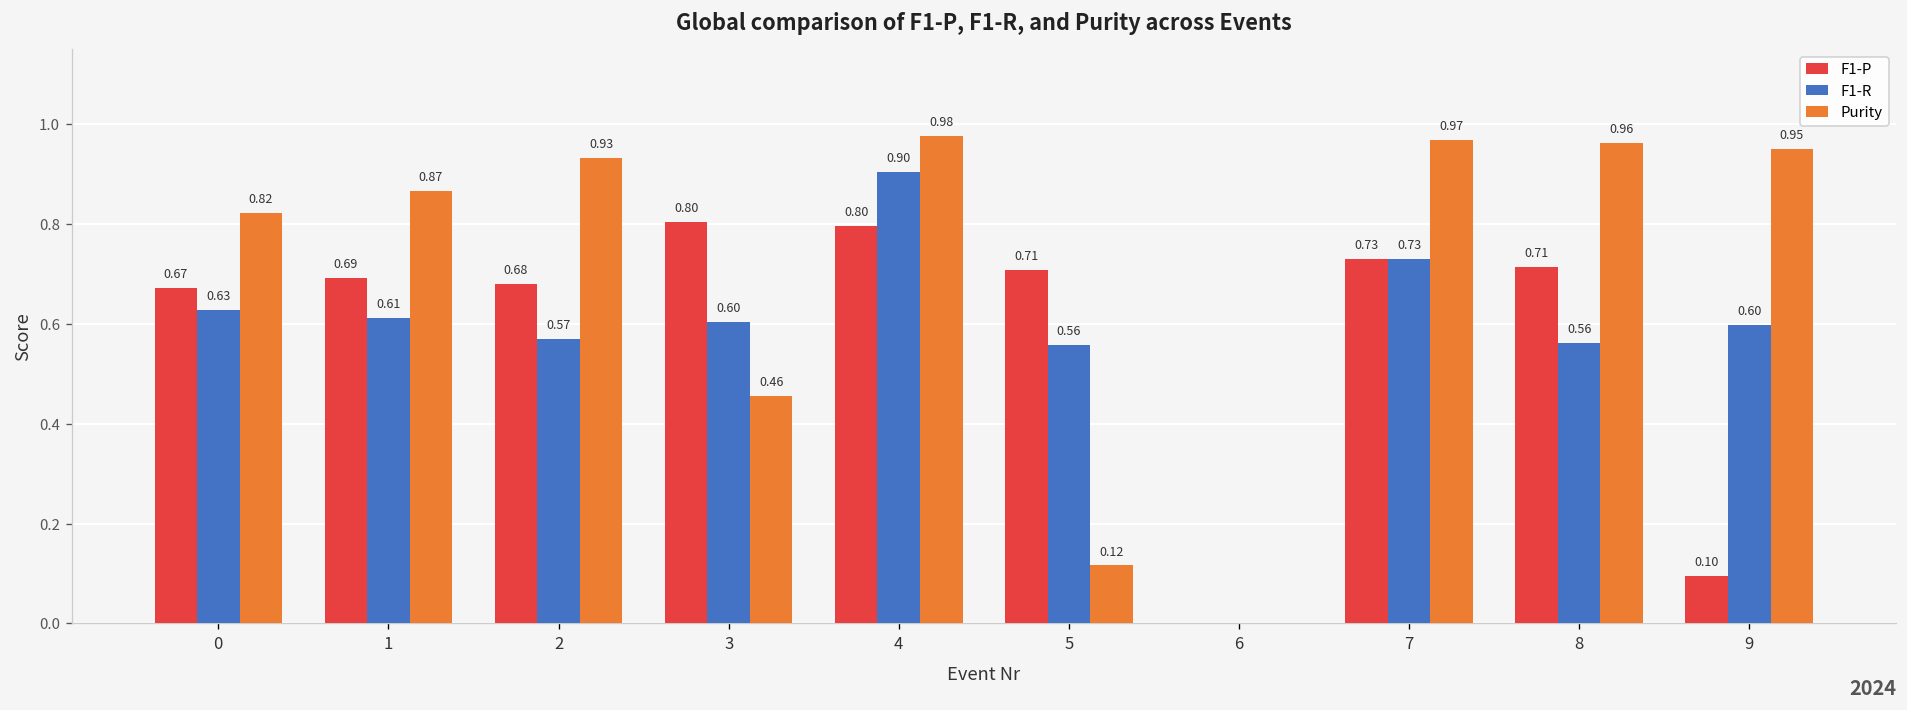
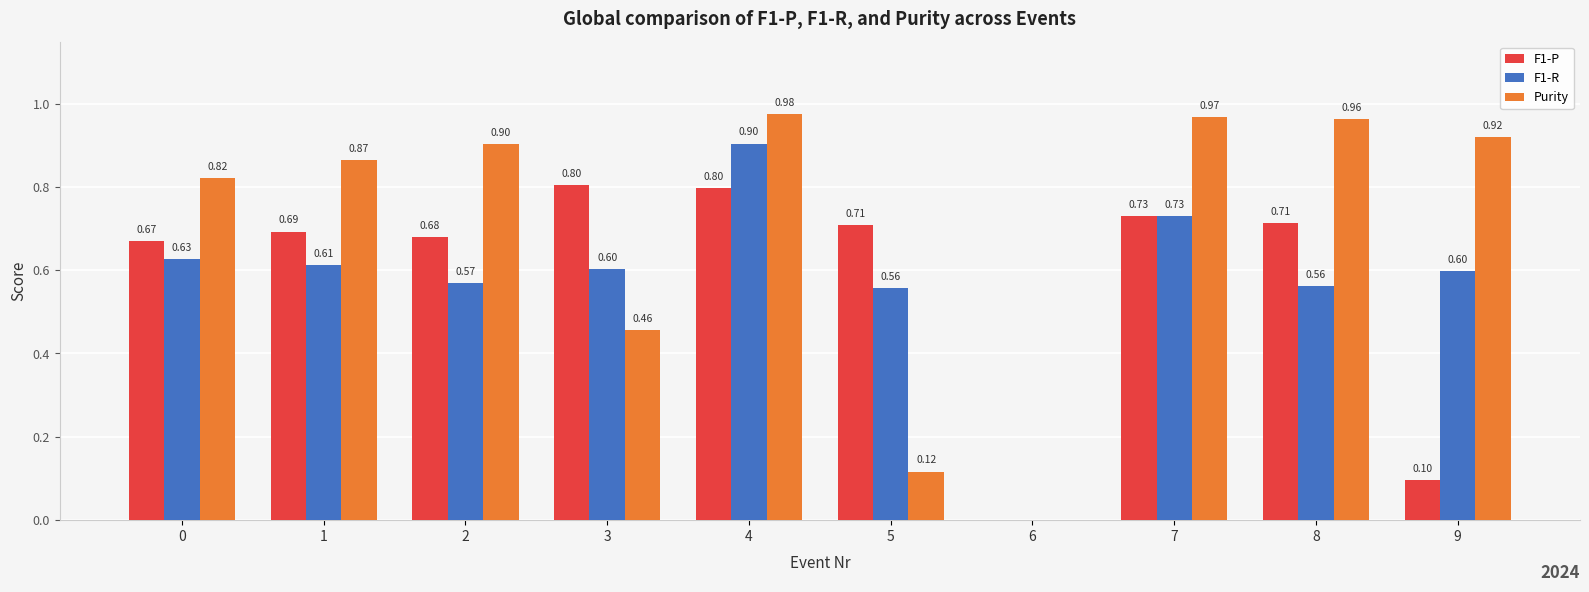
Purity, 2: 0.93 -> 0.90
Purity, 9: 0.95 -> 0.92
